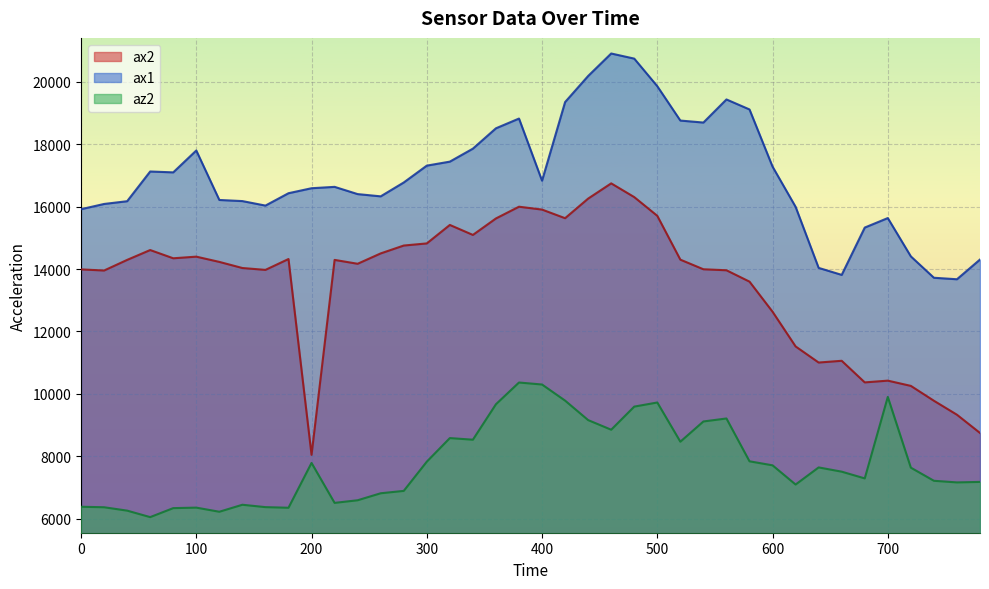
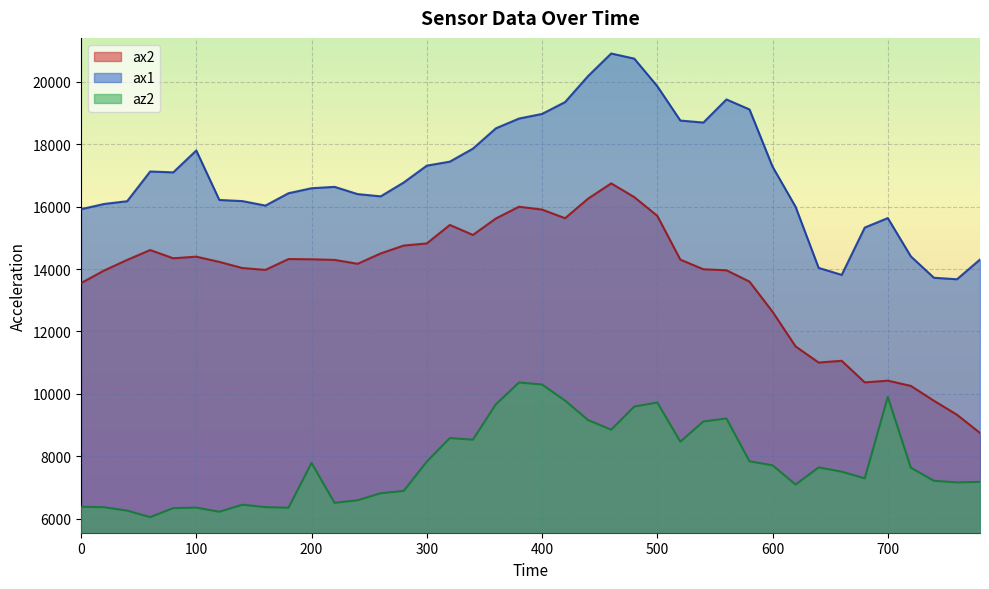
ax2, 0: 14000 -> 13600
ax2, 200: 8000 -> 14300
ax1, 400: 16800 -> 19000
